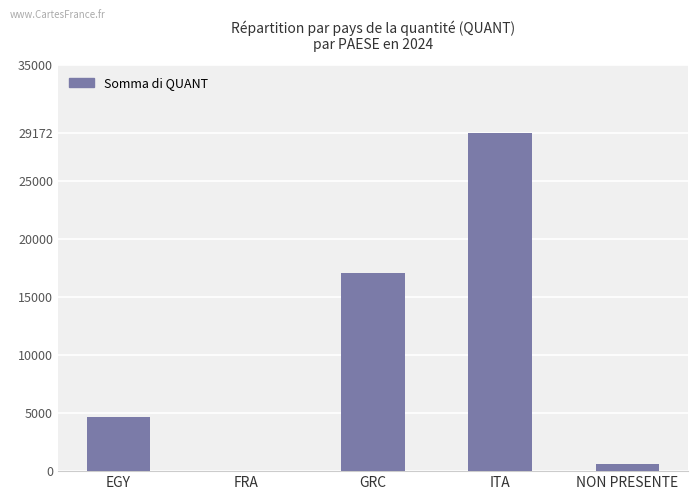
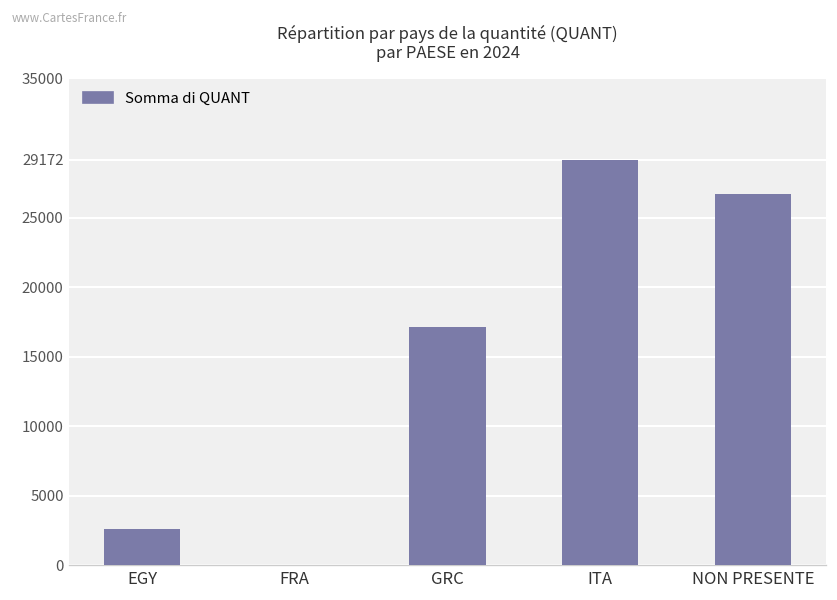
EGY: 4700 -> 2600
NON PRESENTE: 600 -> 26700
